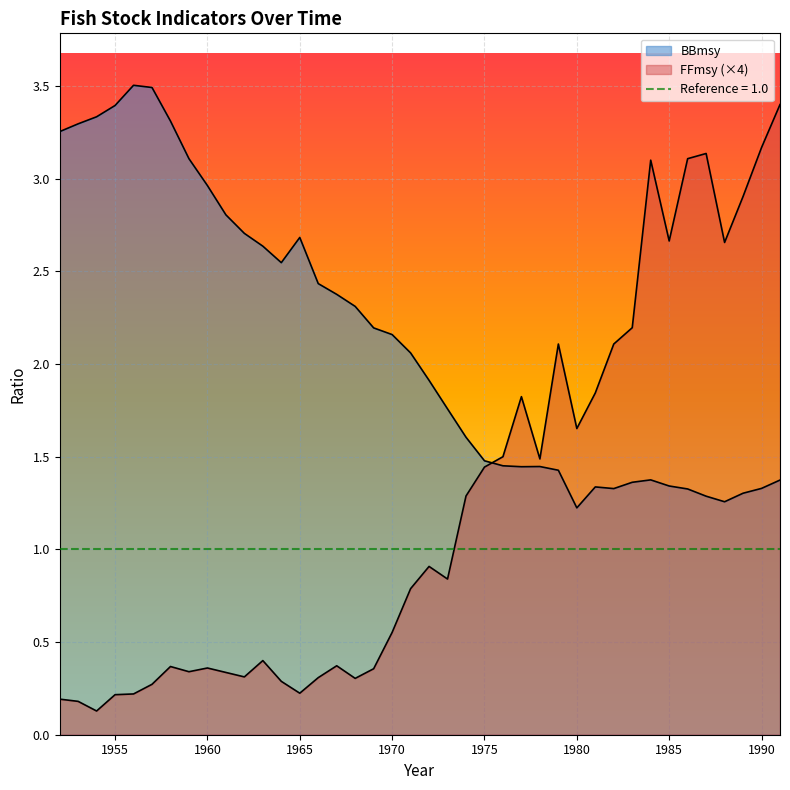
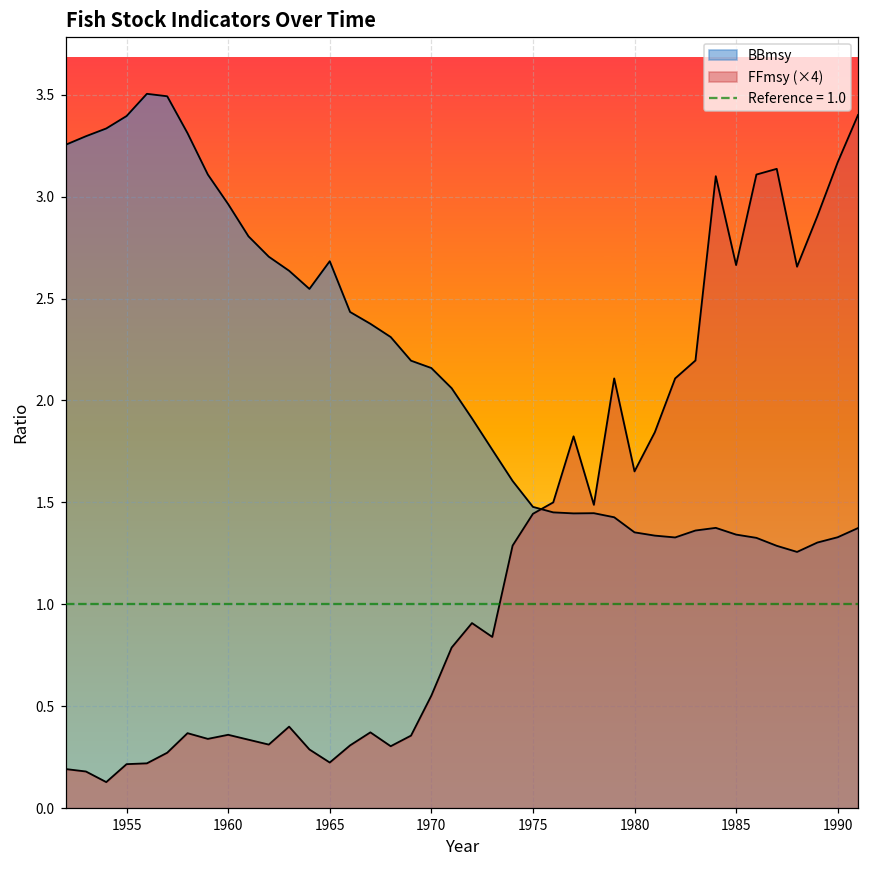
BBmsy, 1980: 1.22 -> 1.35
